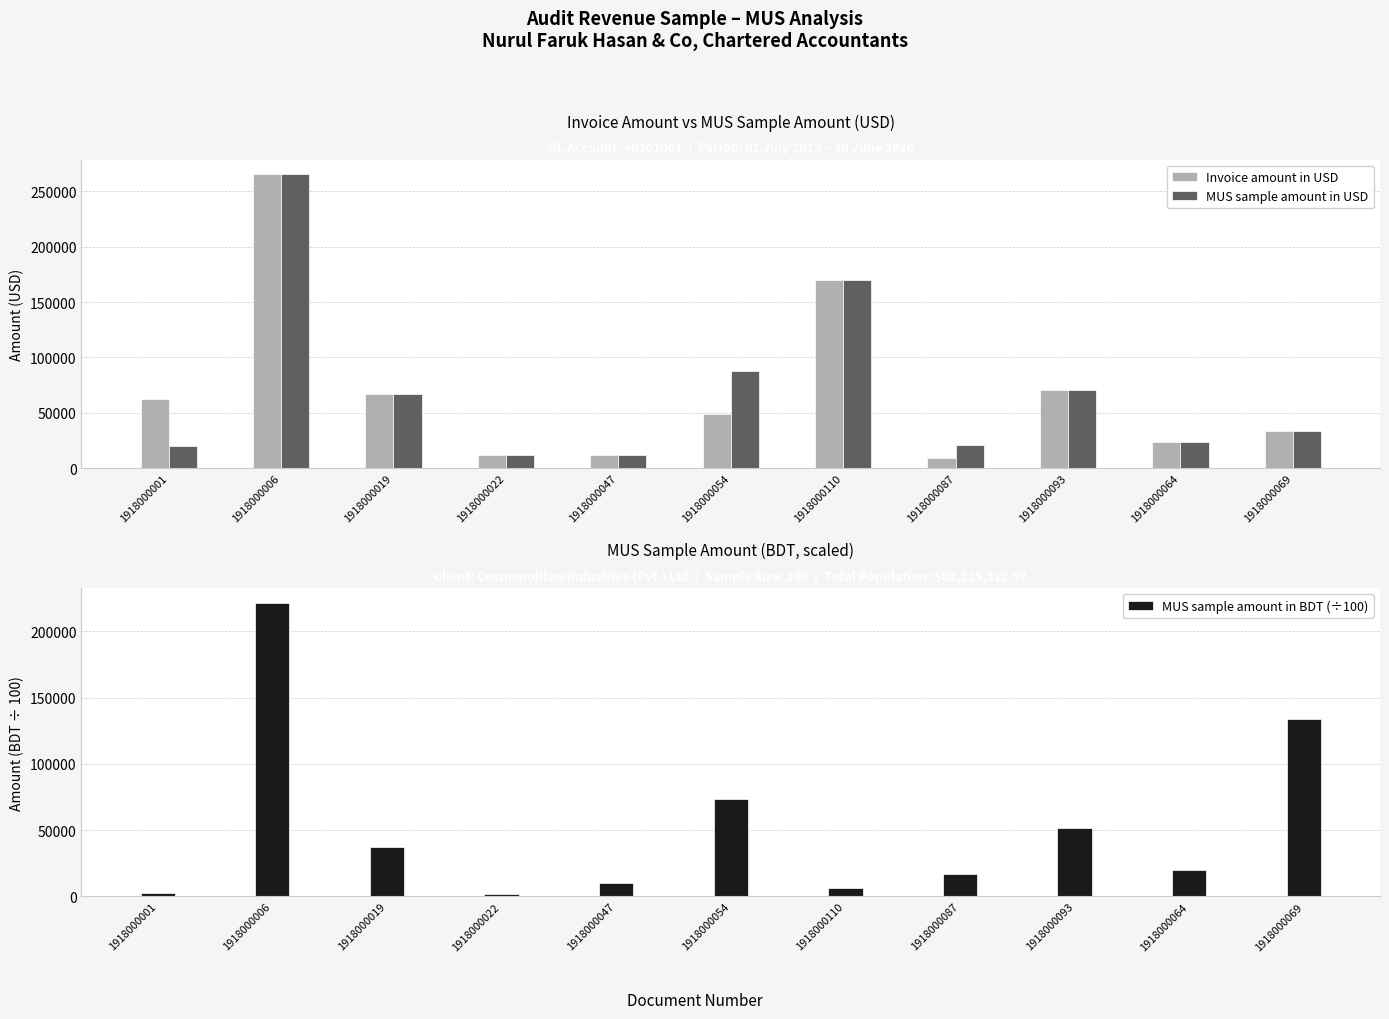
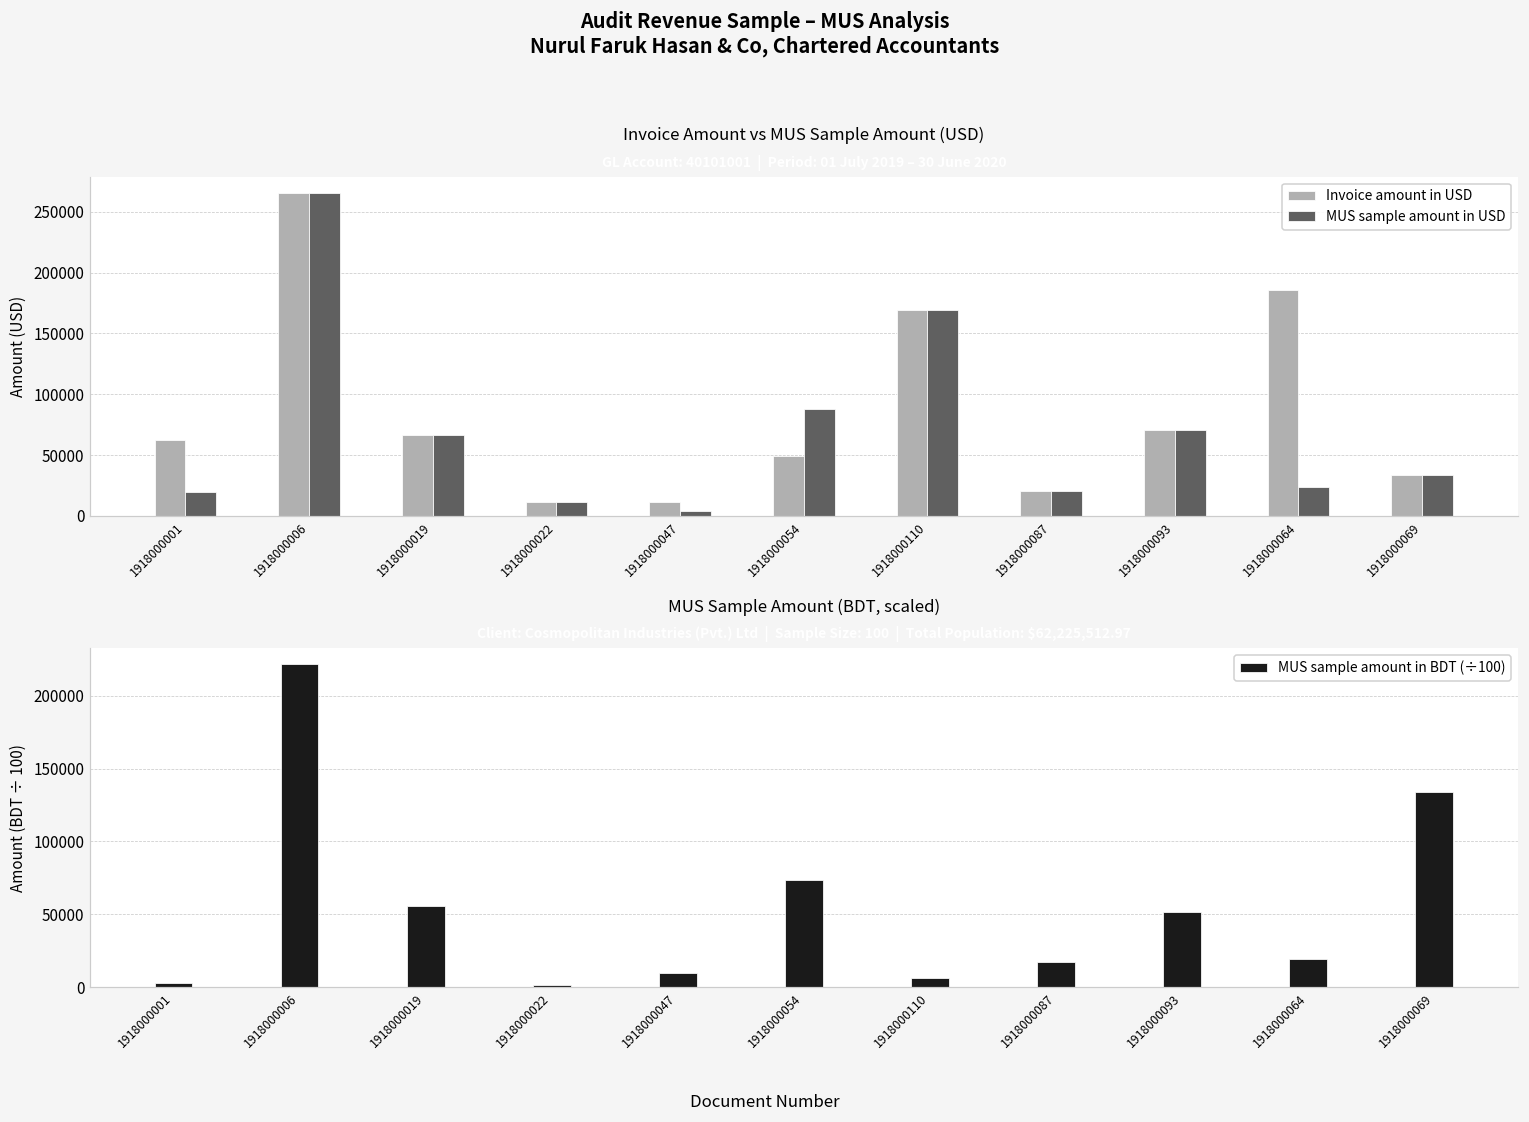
Invoice Amount vs MUS Sample Amount (USD), MUS sample amount in USD, 1918000047: 12000 -> 4000
Invoice Amount vs MUS Sample Amount (USD), Invoice amount in USD, 1918000087: 9000 -> 20000
Invoice Amount vs MUS Sample Amount (USD), Invoice amount in USD, 1918000064: 24000 -> 186000
MUS Sample Amount (BDT, scaled), 1918000019: 37000 -> 56000
